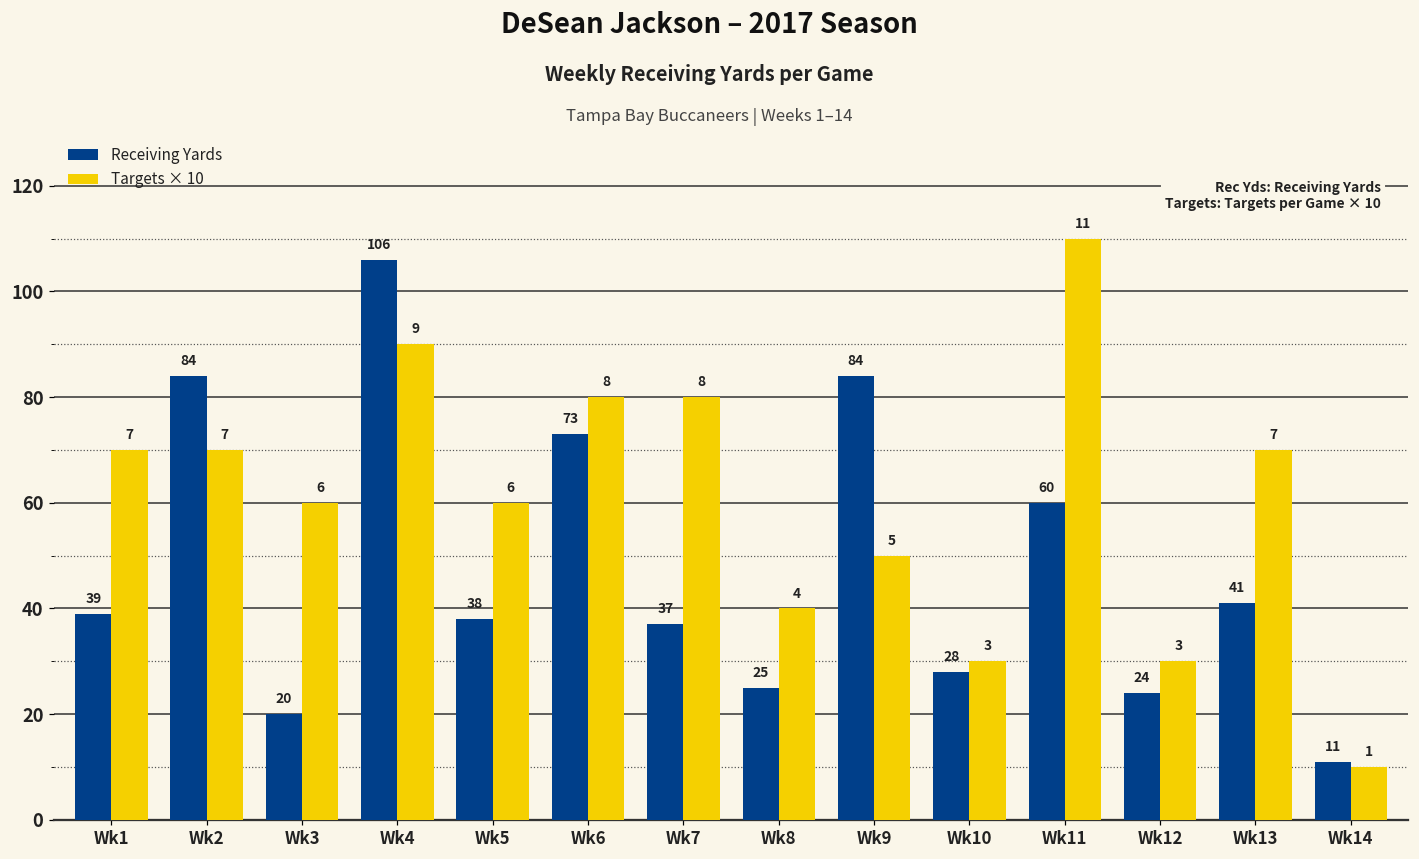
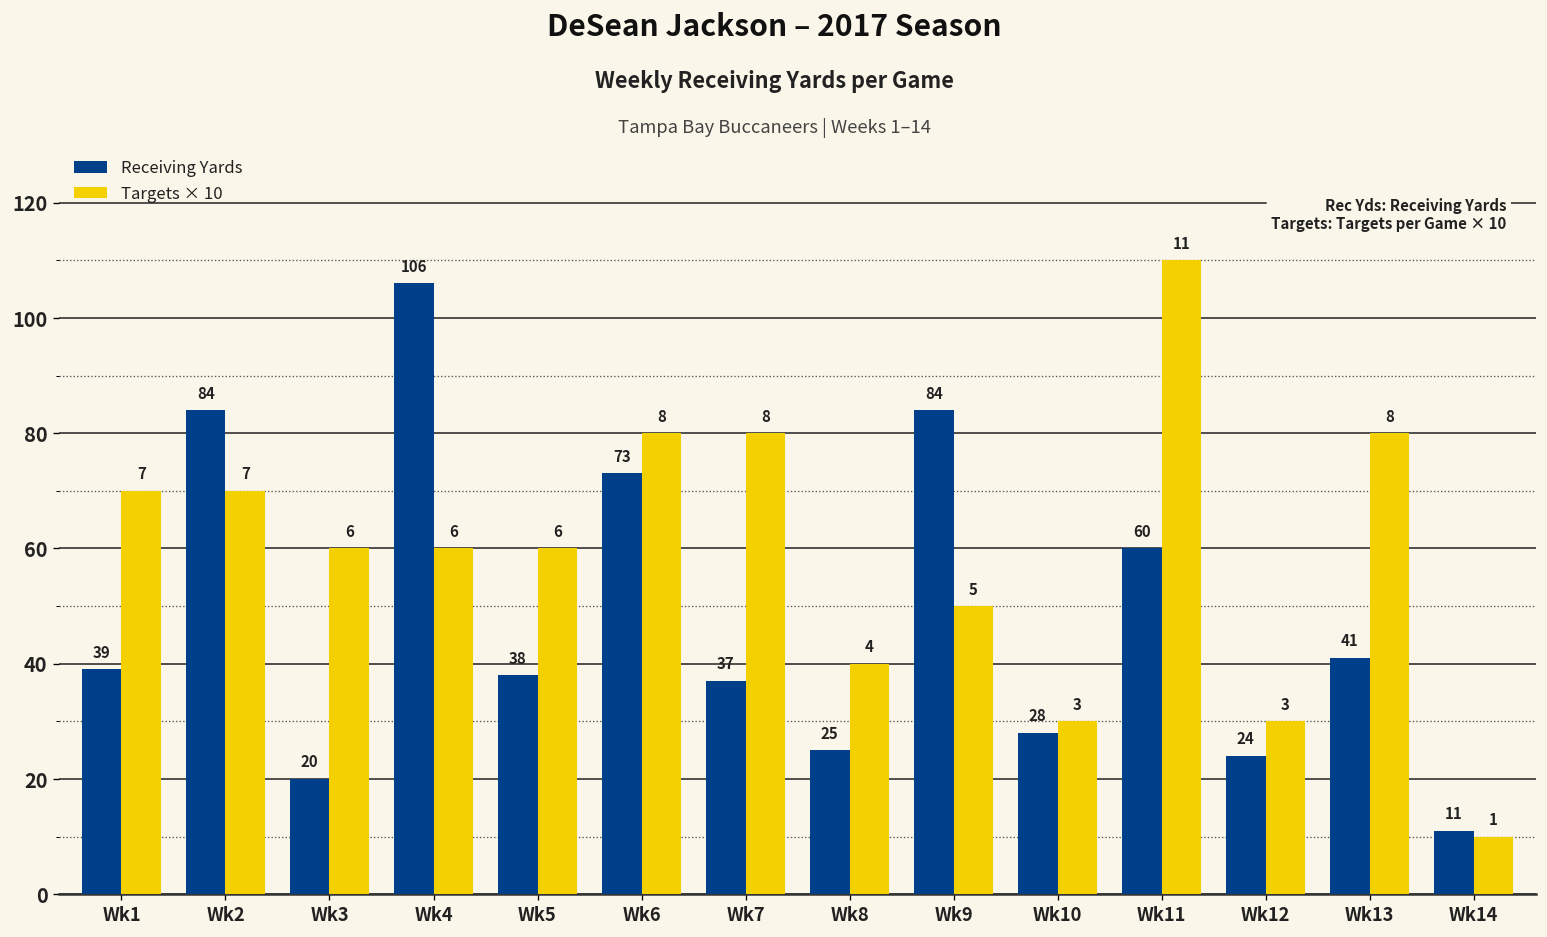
Targets × 10, Wk4: 9 -> 6
Targets × 10, Wk13: 7 -> 8
